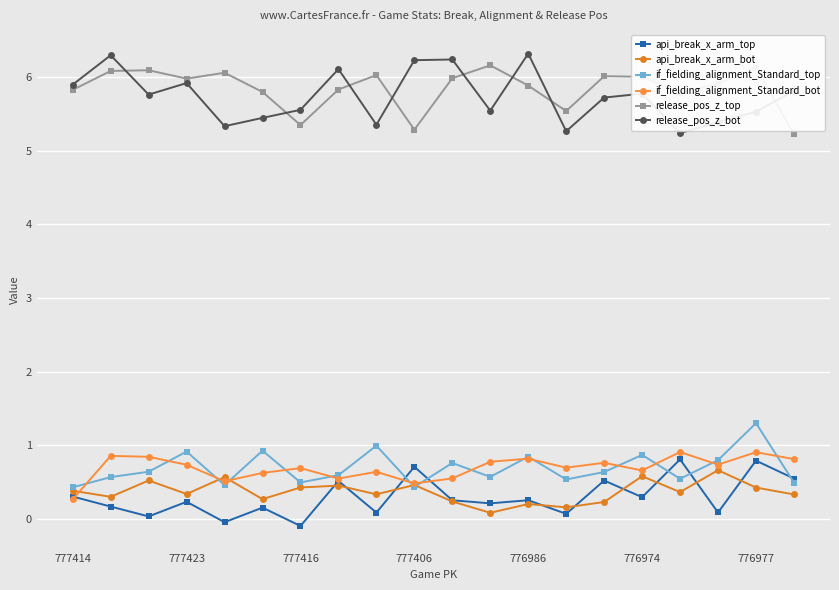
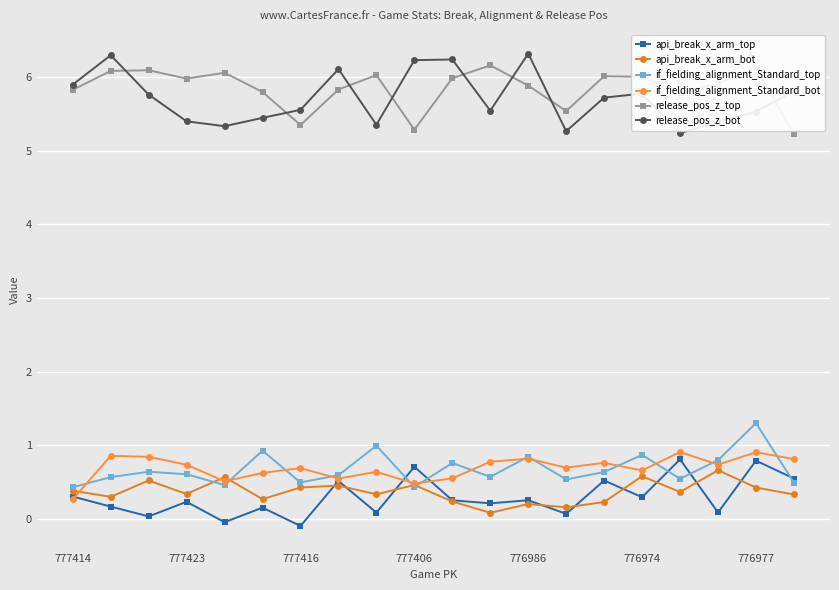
if_fielding_alignment_Standard_top, 777423: 0.9 -> 0.6
release_pos_z_bot, 777423: 5.9 -> 5.4
